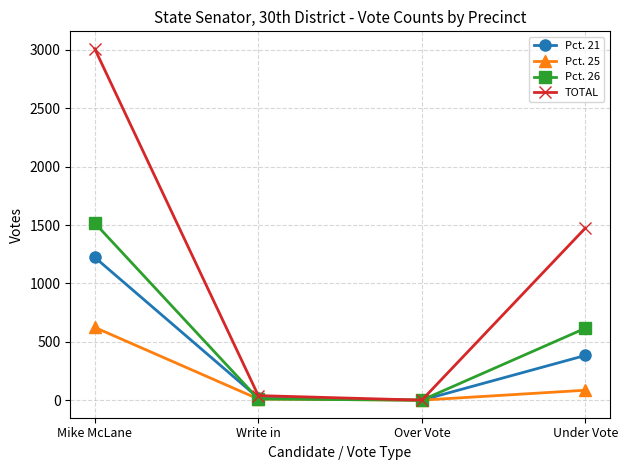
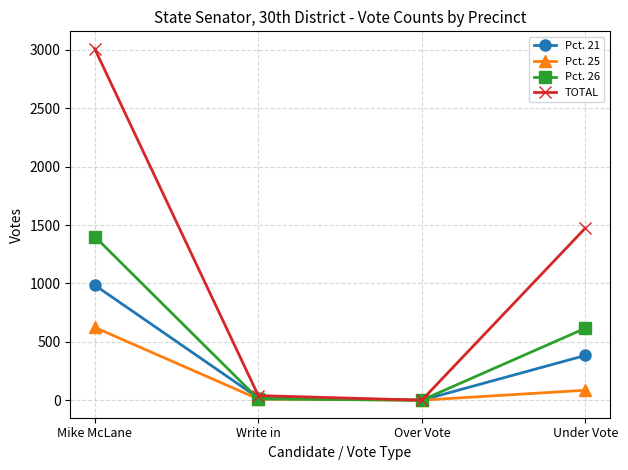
Pct. 21, Mike McLane: 1220 -> 990
Pct. 26, Mike McLane: 1520 -> 1400
